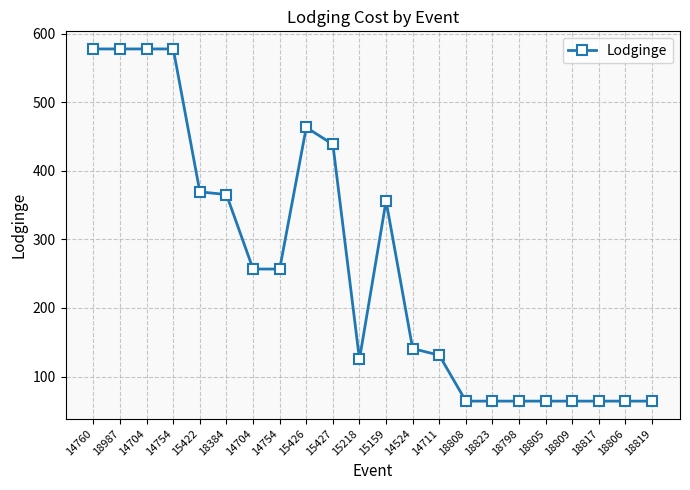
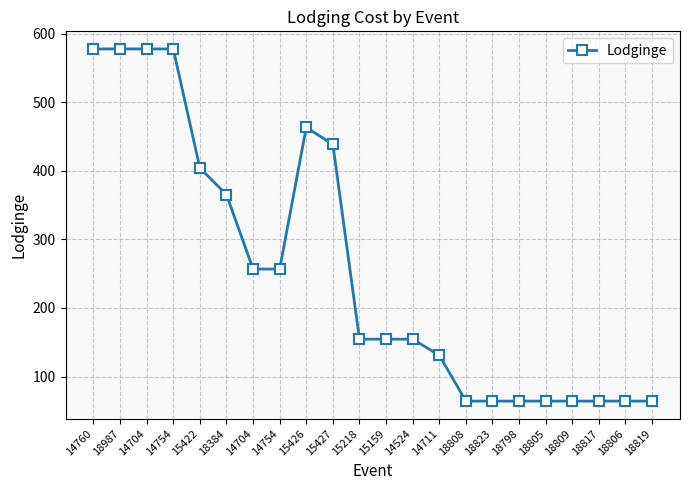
15422: 370 -> 400
15218: 130 -> 150
15159: 360 -> 150
14524: 140 -> 150
